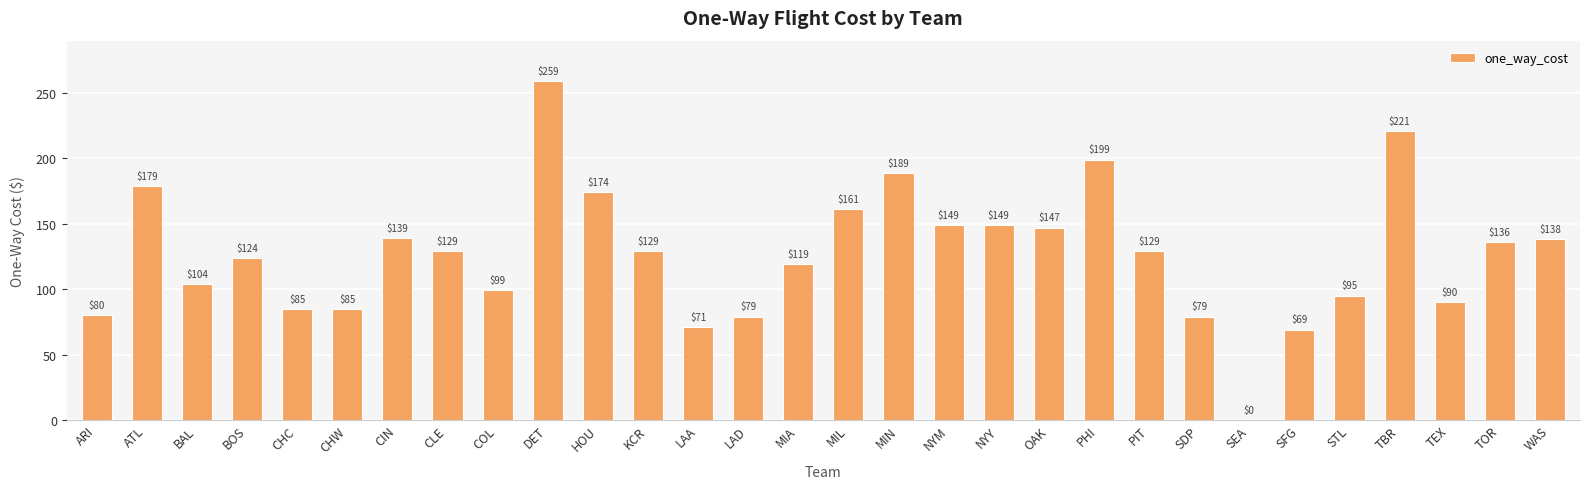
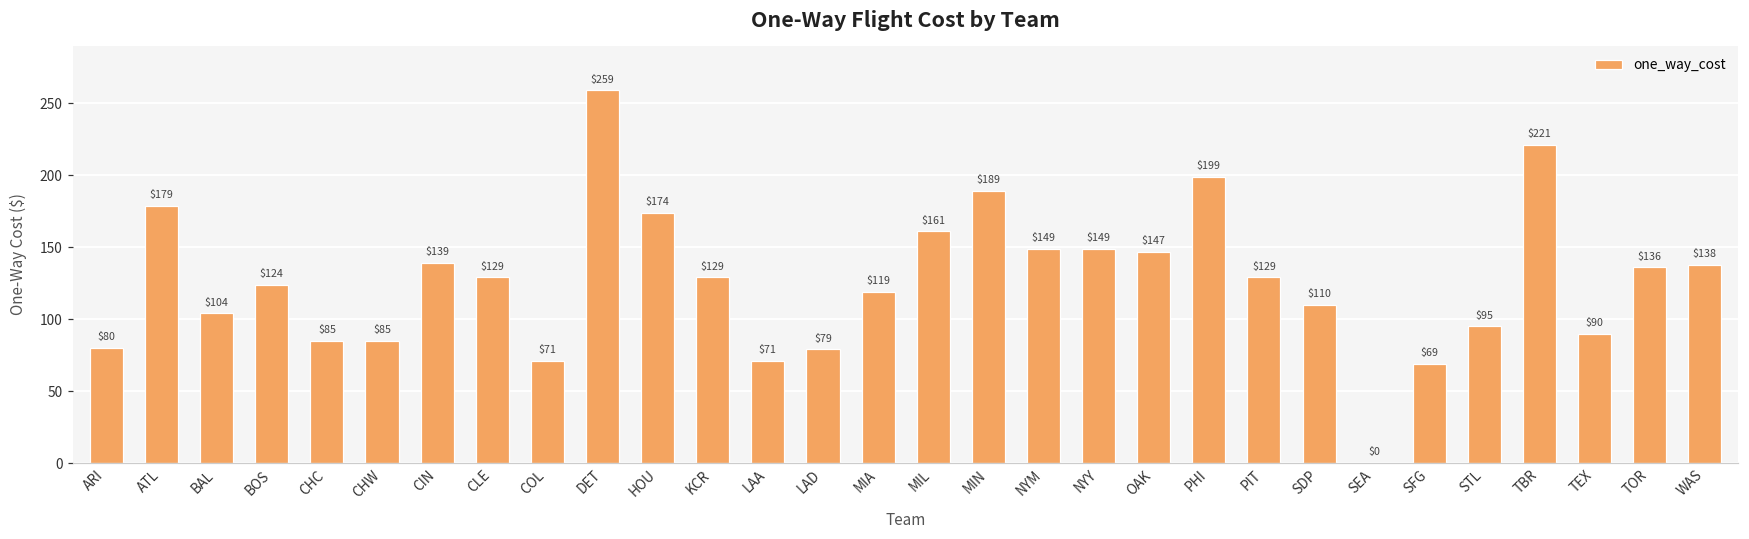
COL: $99 -> $71
SDP: $79 -> $110
